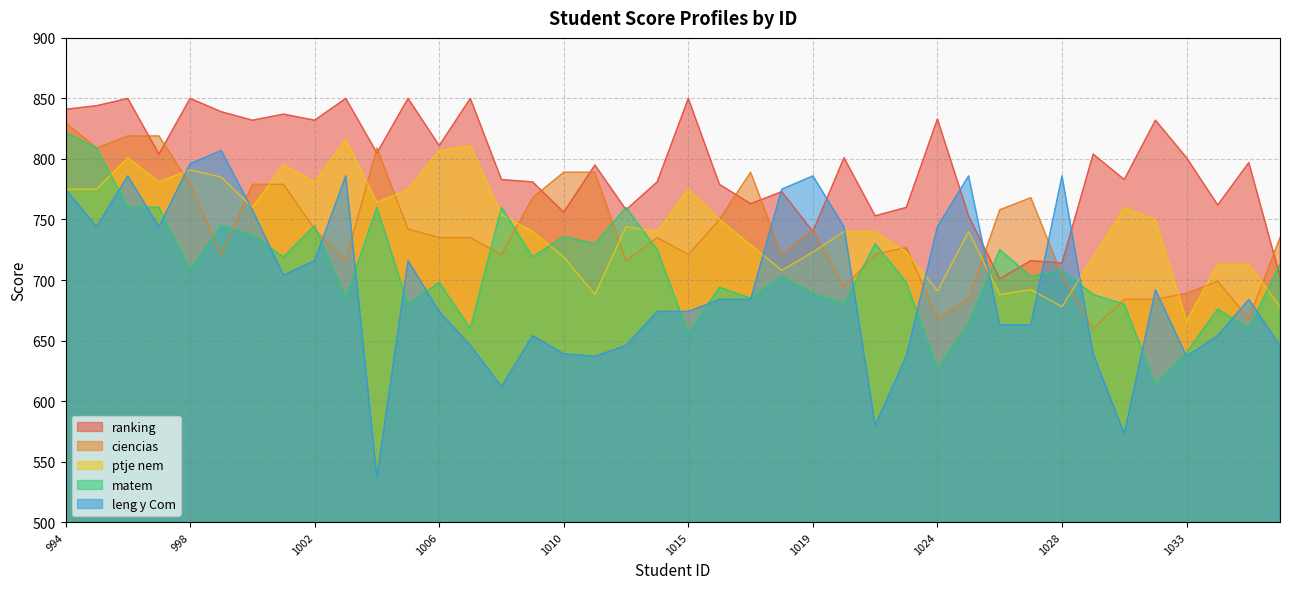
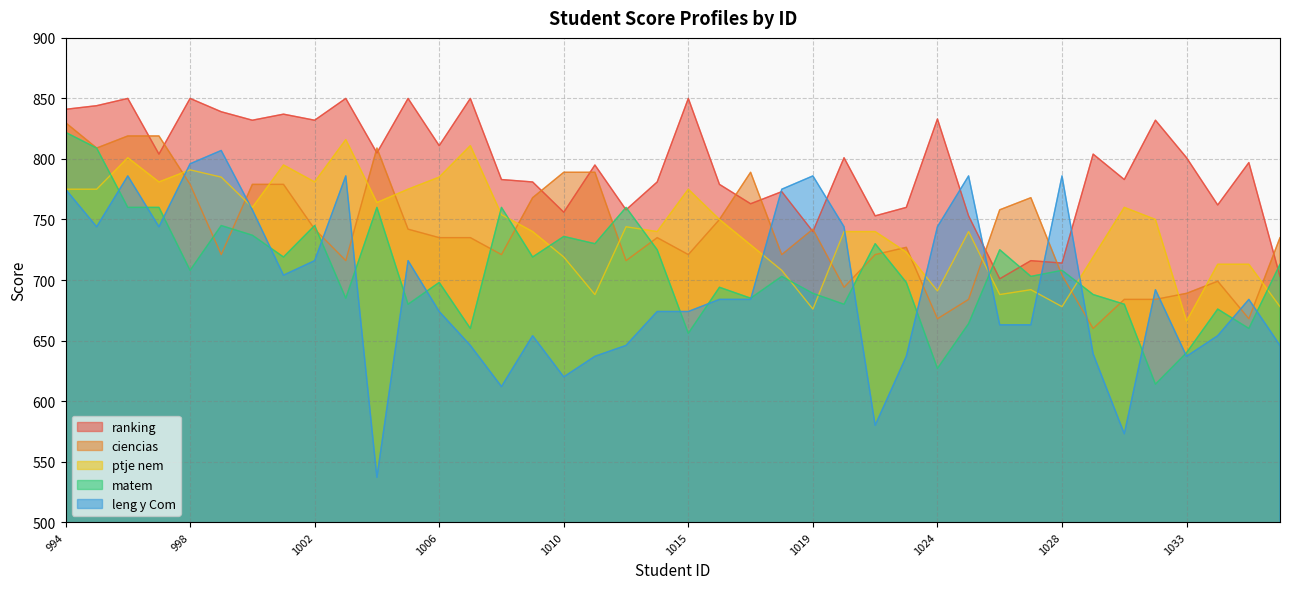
ptje nem, 1006: 807 -> 785
leng y Com, 1010: 639 -> 620
ptje nem, 1019: 723 -> 676
